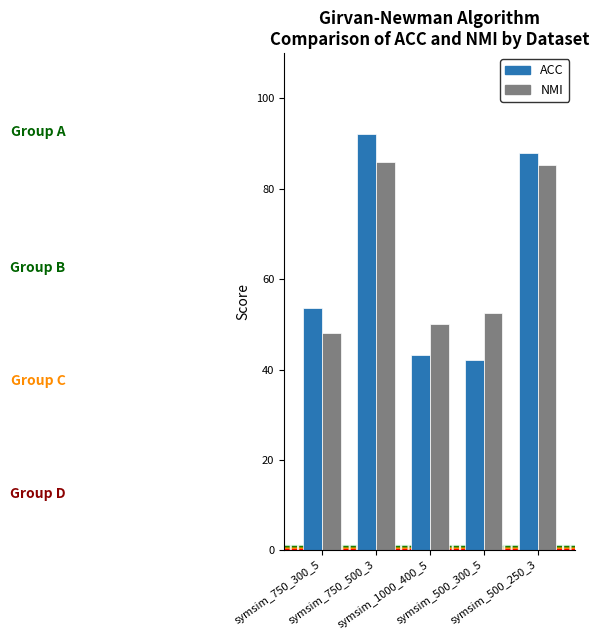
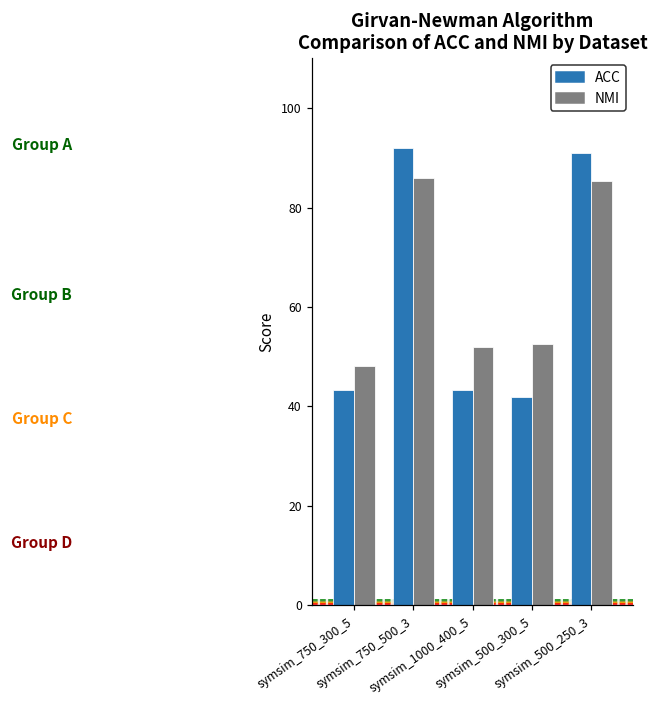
ACC, symsim_750_300_5: 54 -> 43
NMI, symsim_1000_400_5: 50 -> 52
ACC, symsim_500_250_3: 88 -> 91
